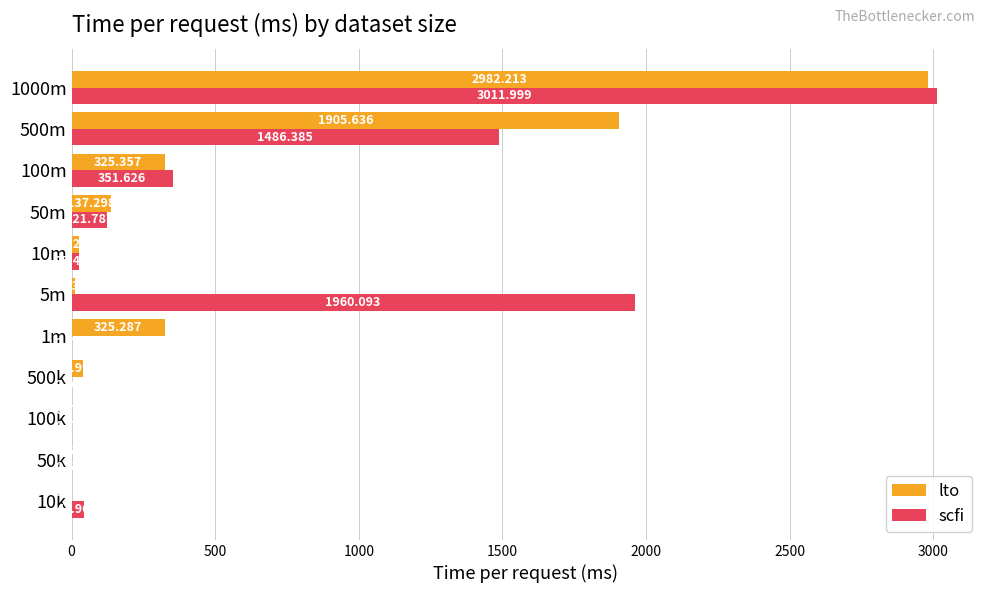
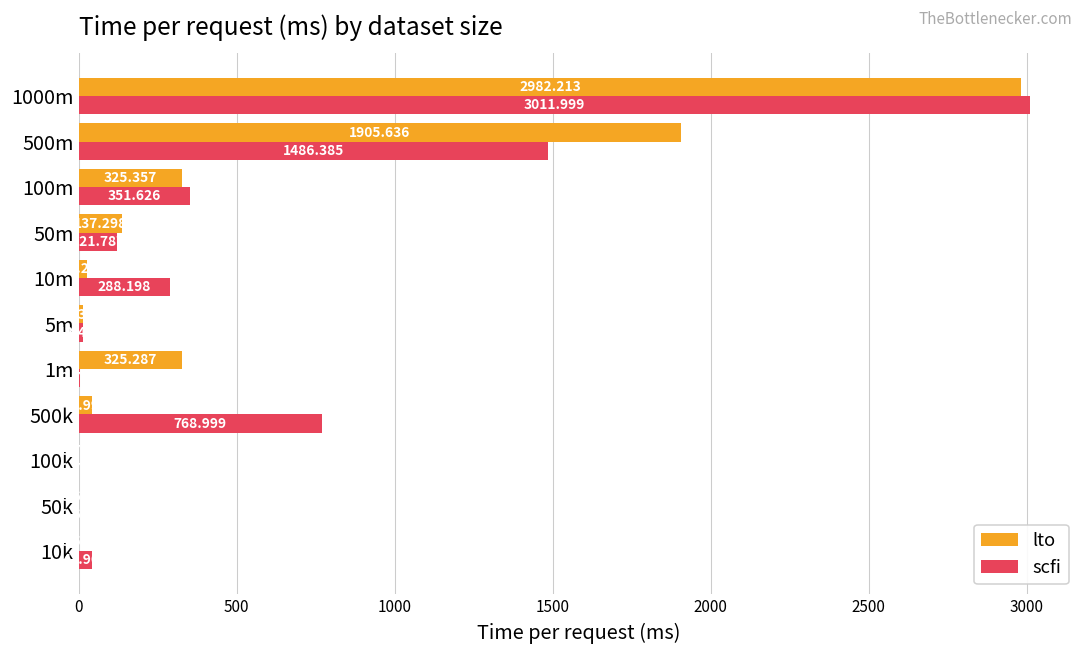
scfi, 10m: 30 -> 290
scfi, 5m: 1960 -> 10
scfi, 500k: 0 -> 770
